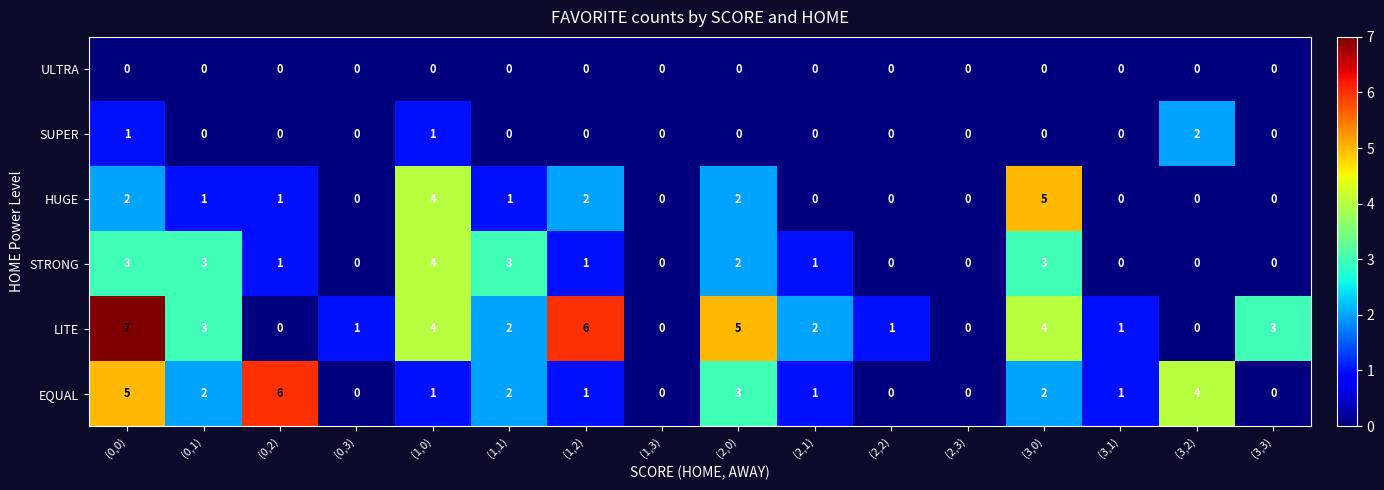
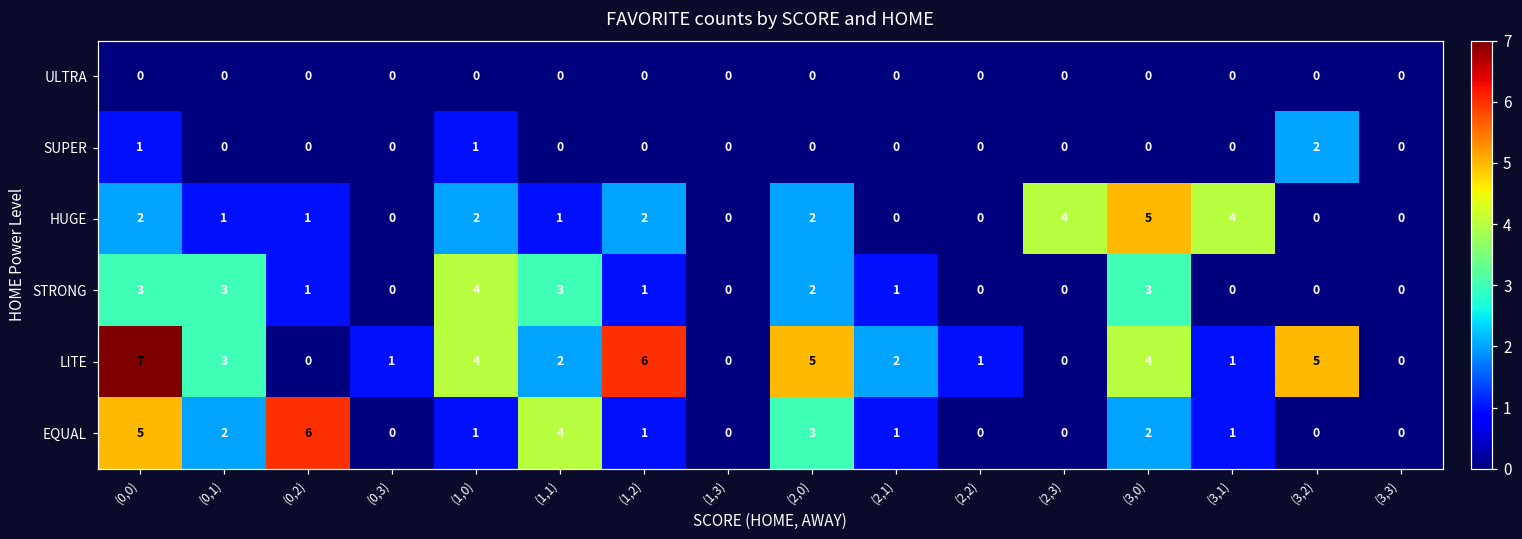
HUGE, (1,0): 4 -> 2
HUGE, (2,3): 0 -> 4
HUGE, (3,1): 0 -> 4
LITE, (3,2): 0 -> 5
LITE, (3,3): 3 -> 0
EQUAL, (1,1): 2 -> 4
EQUAL, (3,2): 4 -> 0
